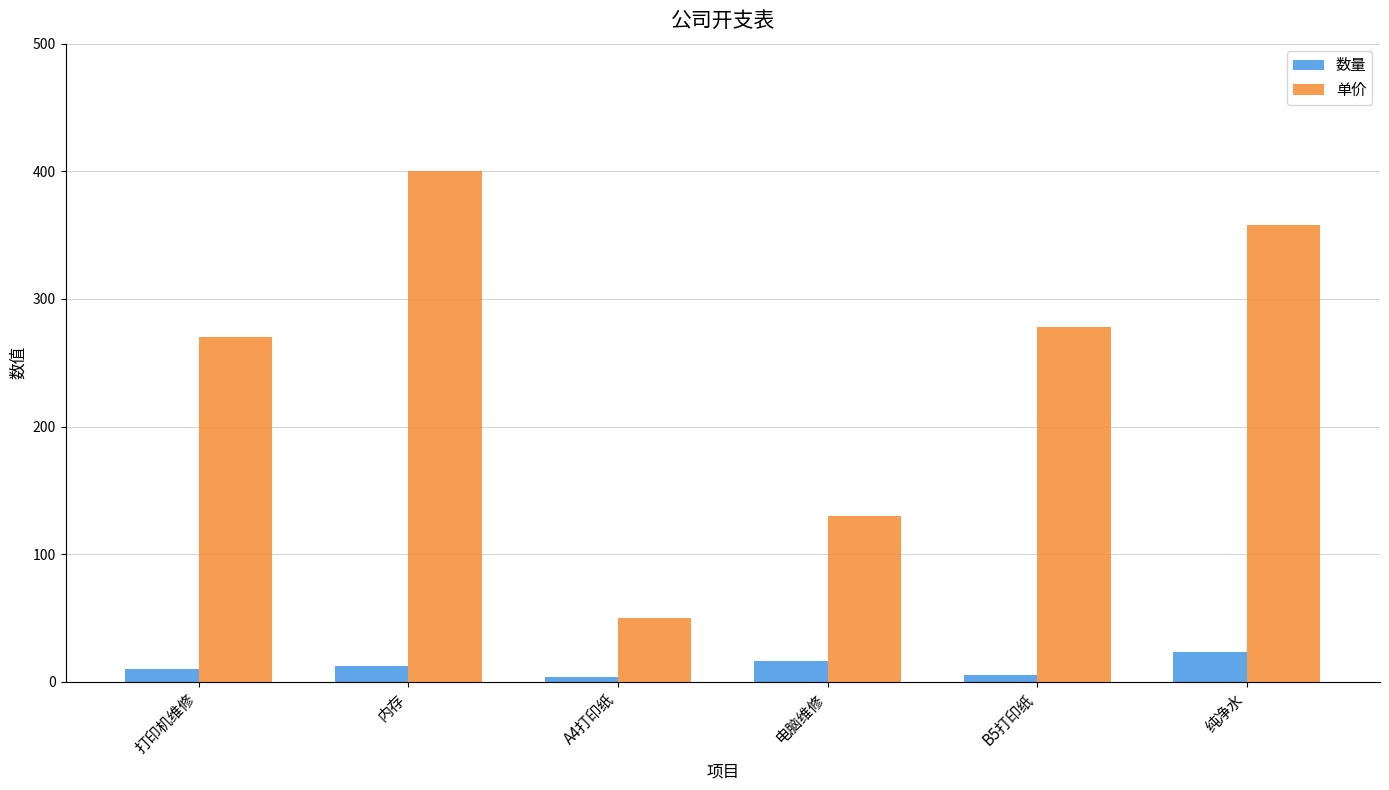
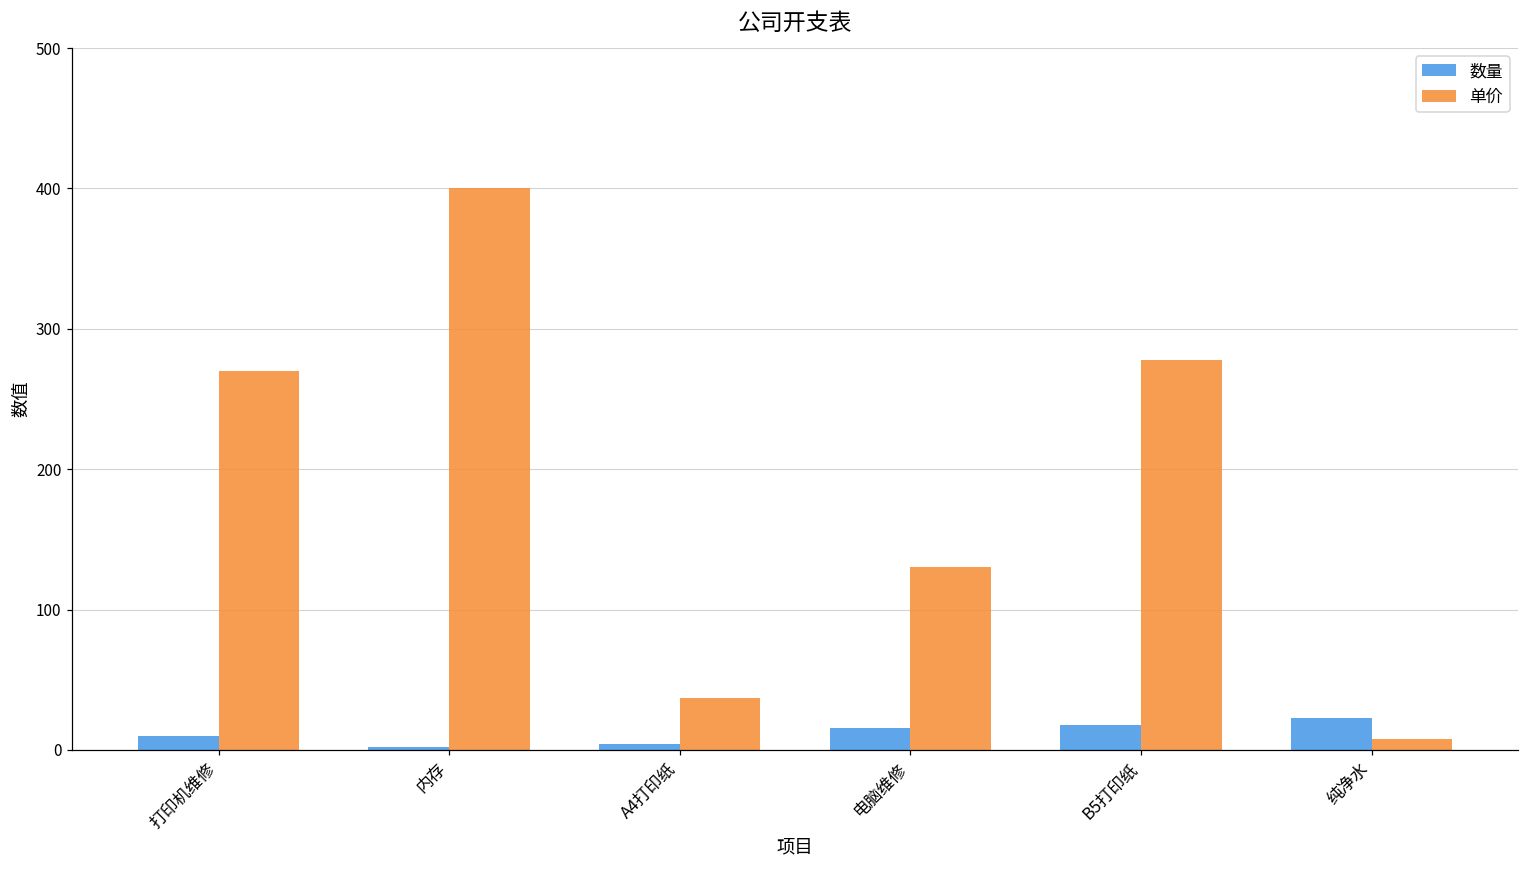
数量, 内存: 12 -> 2
单价, A4打印纸: 50 -> 37
数量, B5打印纸: 5 -> 18
单价, 纯净水: 358 -> 8
